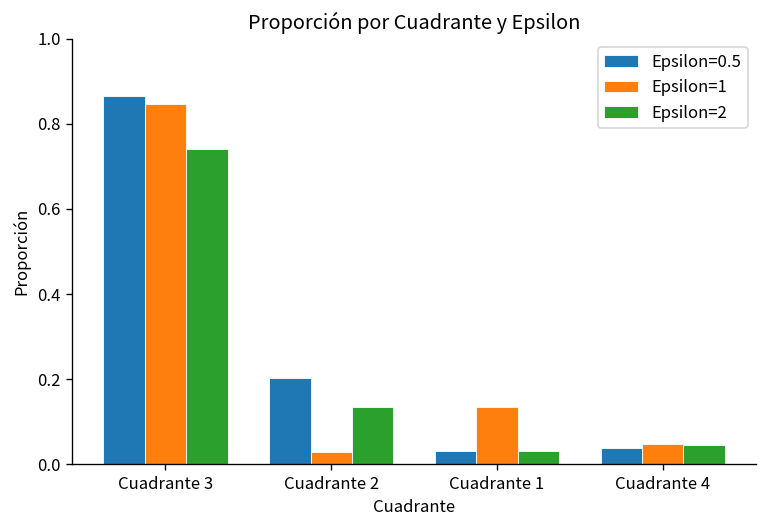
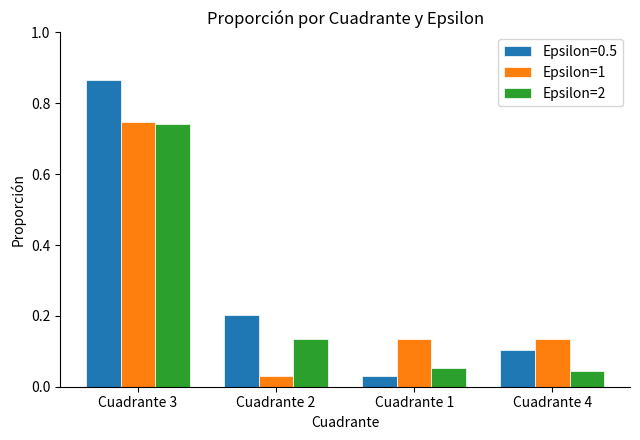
Epsilon=1, Cuadrante 3: 0.85 -> 0.75
Epsilon=2, Cuadrante 1: 0.03 -> 0.05
Epsilon=0.5, Cuadrante 4: 0.04 -> 0.10
Epsilon=1, Cuadrante 4: 0.05 -> 0.13
